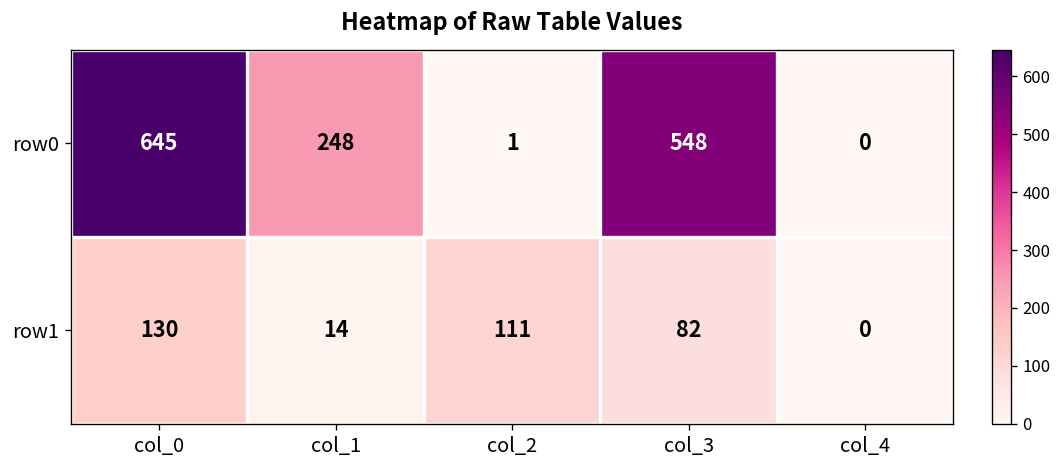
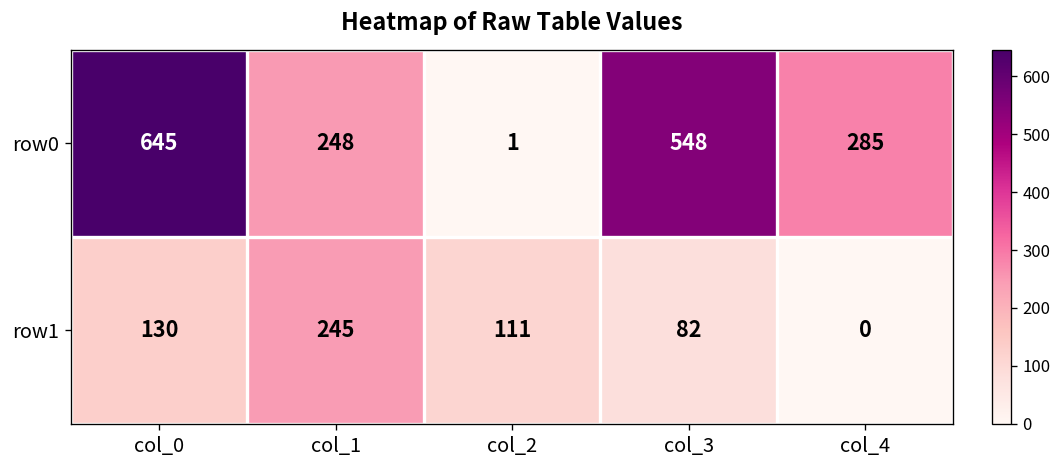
row0, col_4: 0 -> 285
row1, col_1: 14 -> 245
